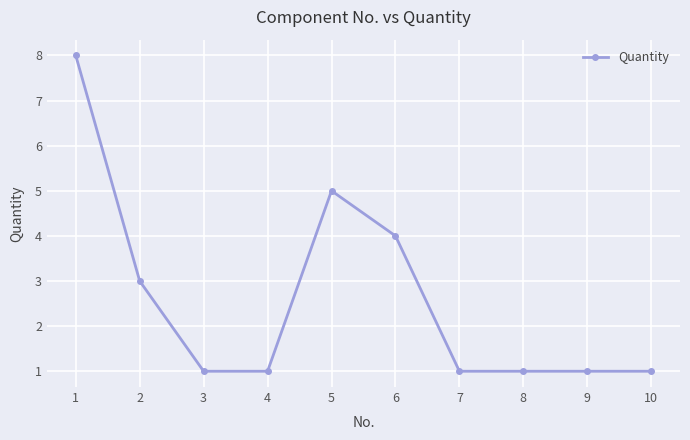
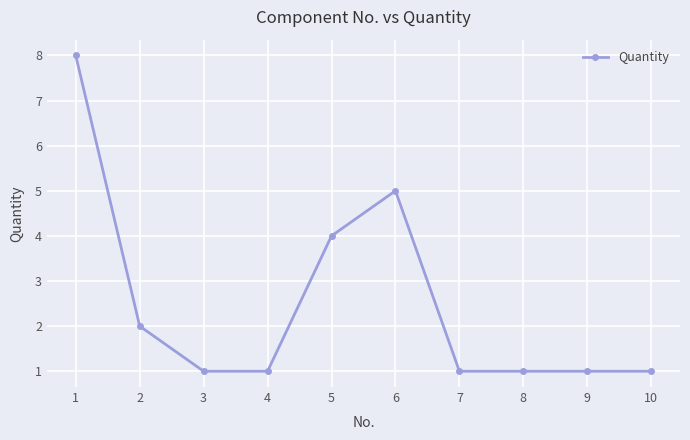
2: 3 -> 2
5: 5 -> 4
6: 4 -> 5
